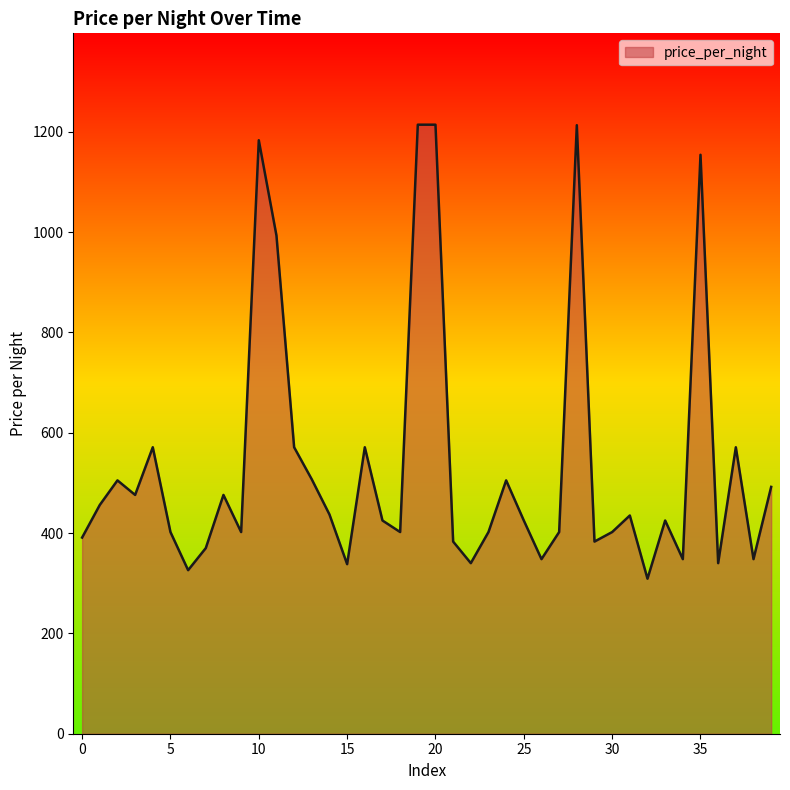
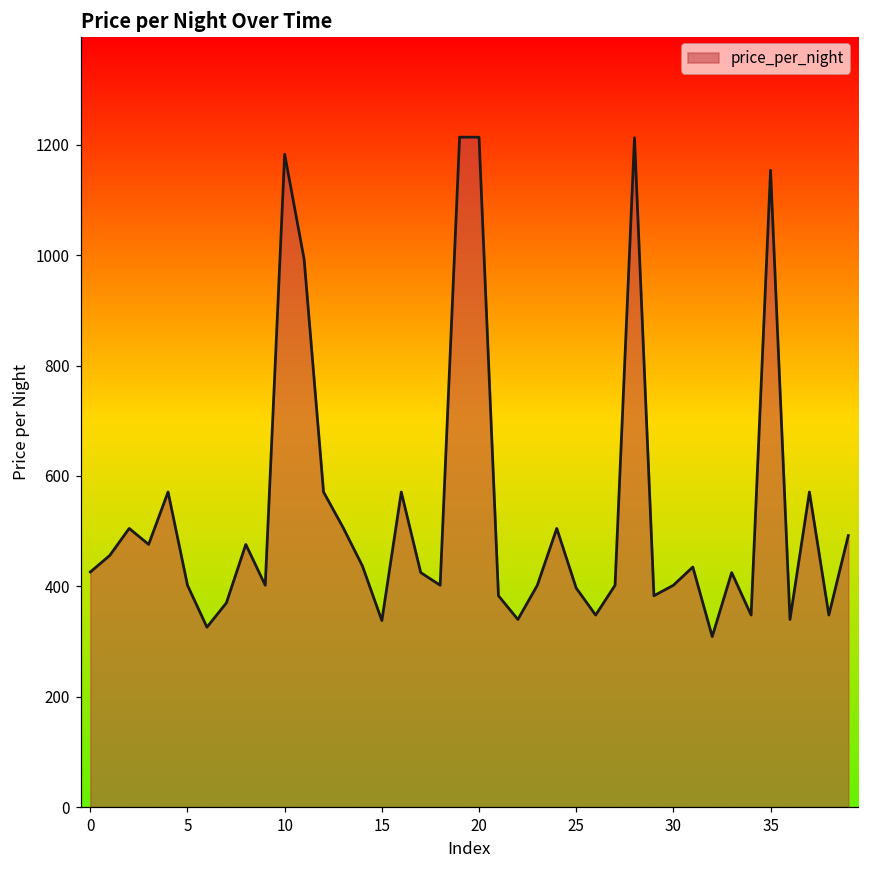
0: 390 -> 430
25: 430 -> 400
